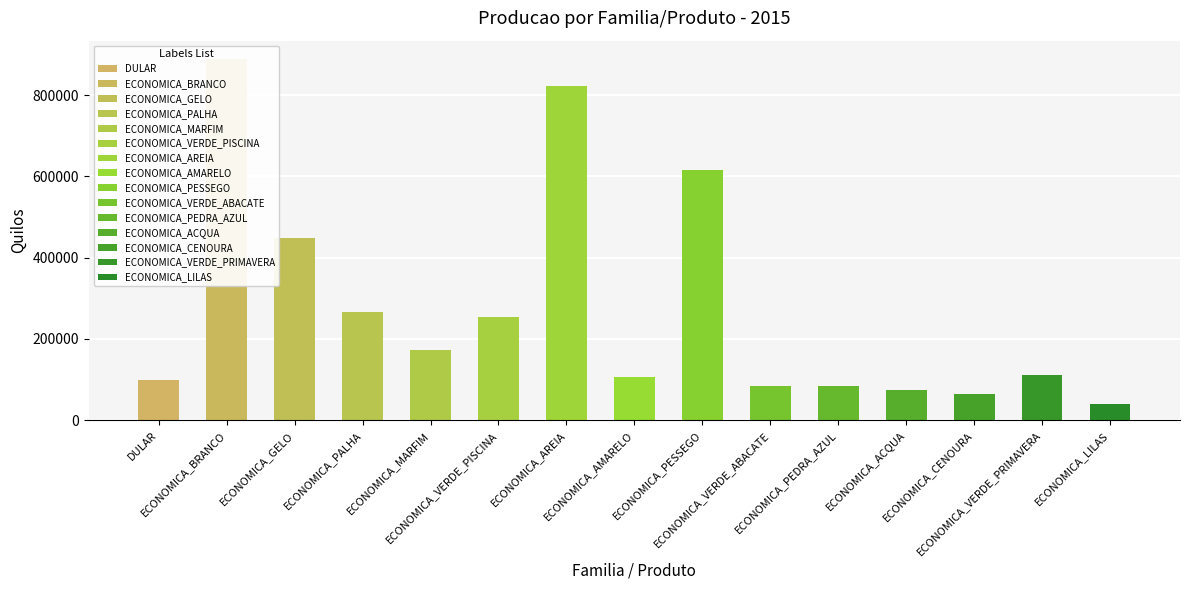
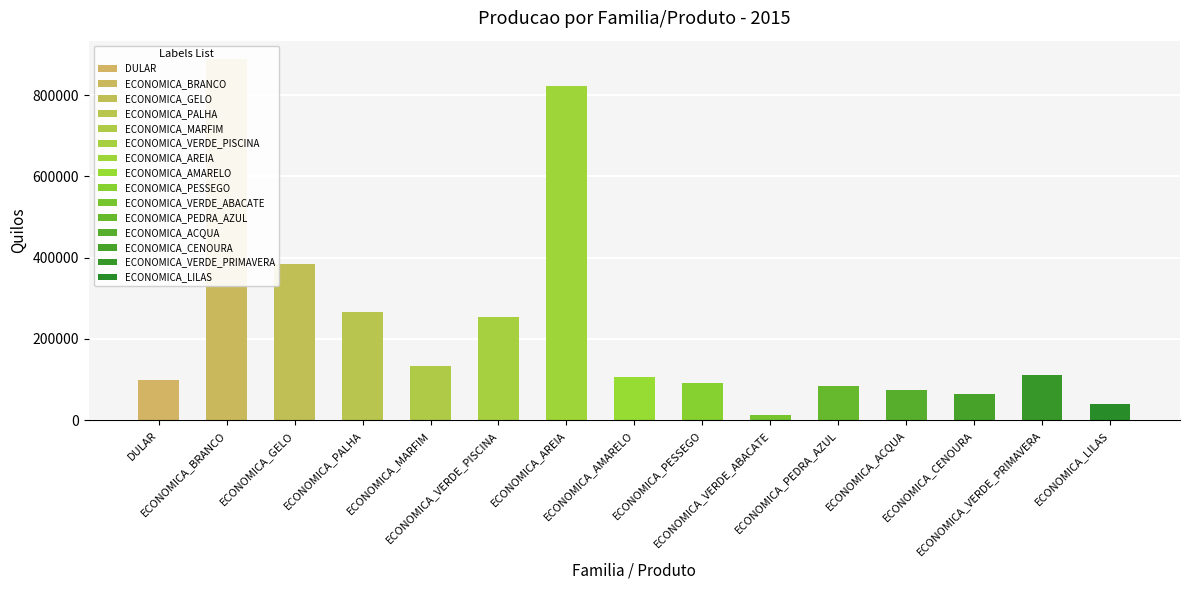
ECONOMICA_GELO: 450000 -> 390000
ECONOMICA_MARFIM: 170000 -> 130000
ECONOMICA_PESSEGO: 620000 -> 90000
ECONOMICA_VERDE_ABACATE: 80000 -> 10000
